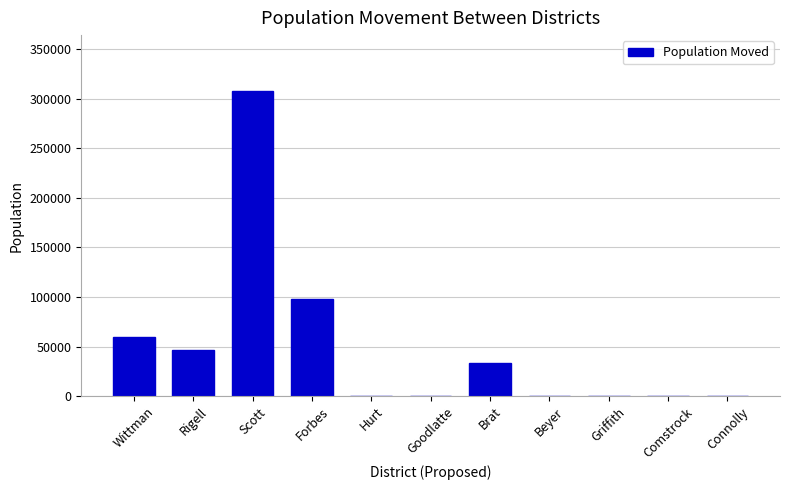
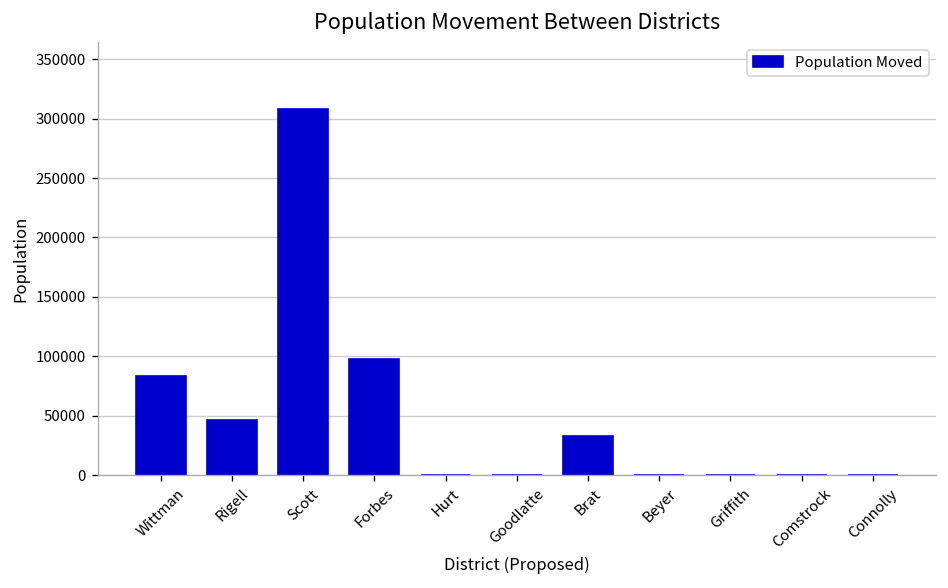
Wittman: 60000 -> 80000
